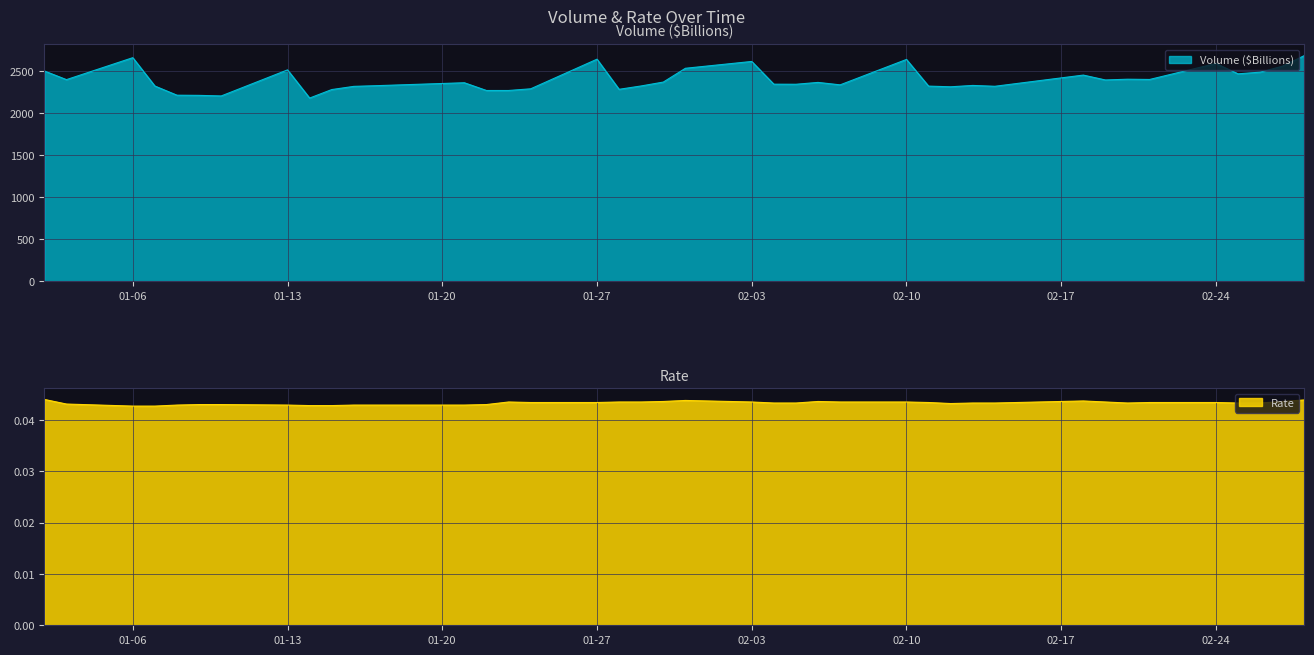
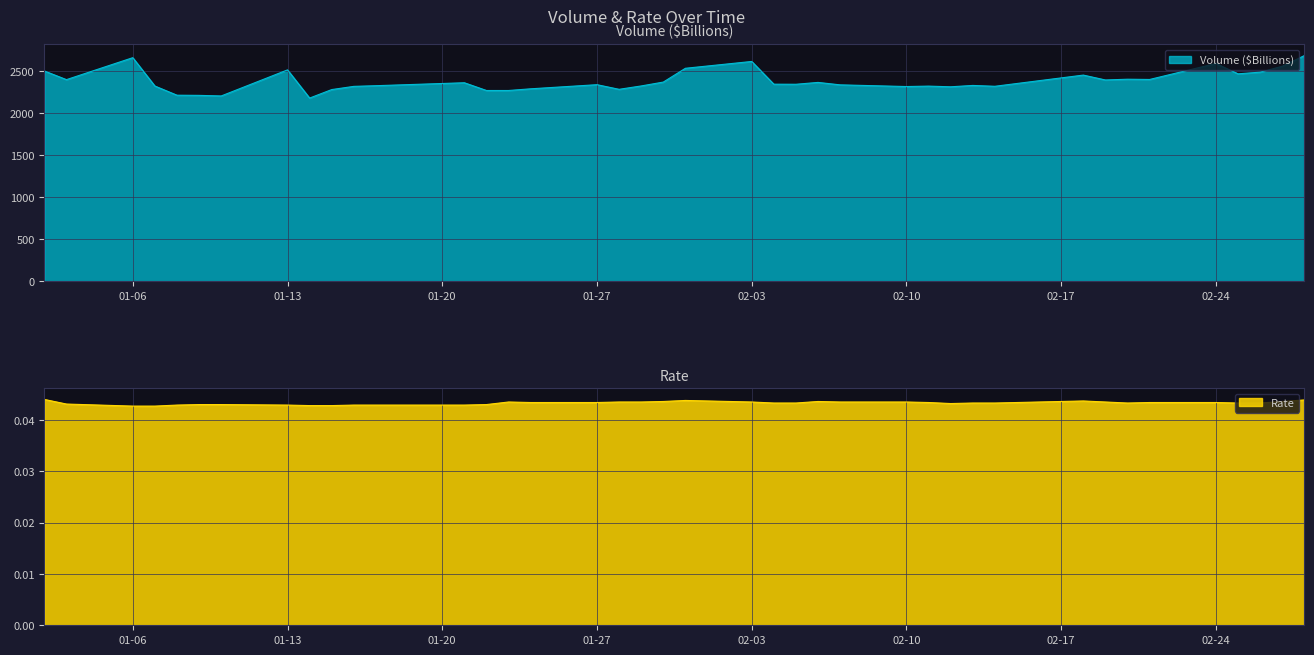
Volume ($Billions), 01-27: 2600 -> 2300
Volume ($Billions), 02-10: 2600 -> 2300
